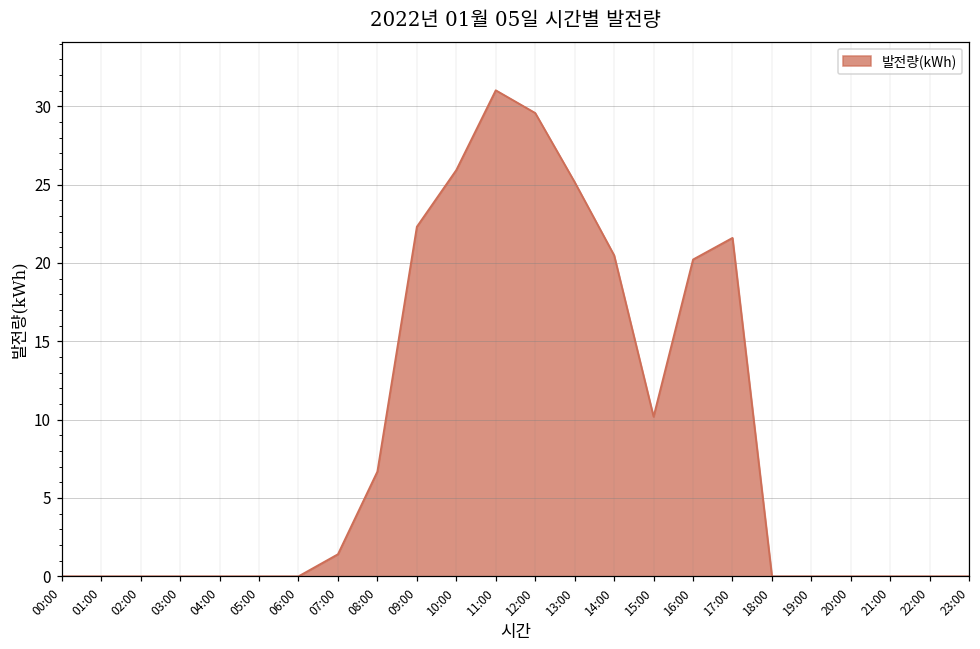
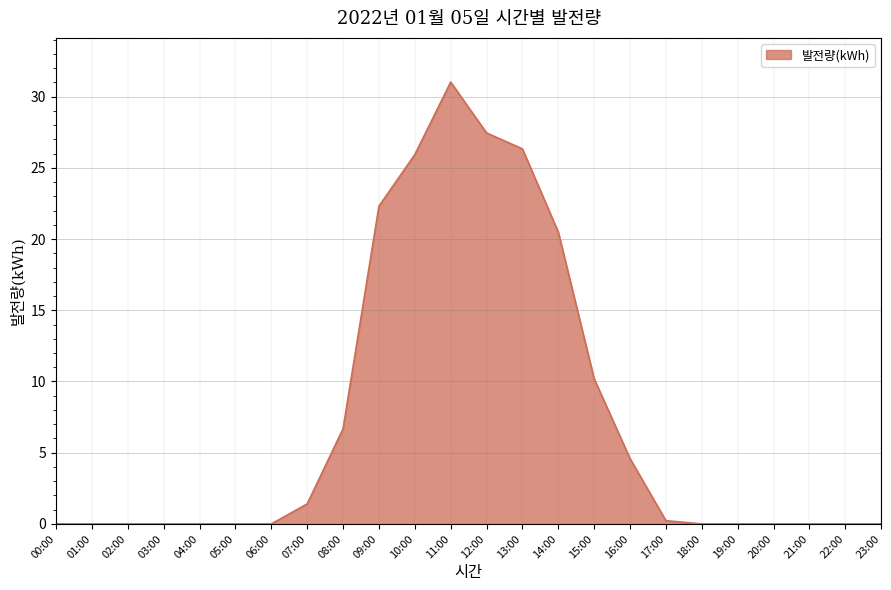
12:00: 29.6 -> 27.5
13:00: 25.2 -> 26.3
16:00: 20.2 -> 4.6
17:00: 21.6 -> 0.2
